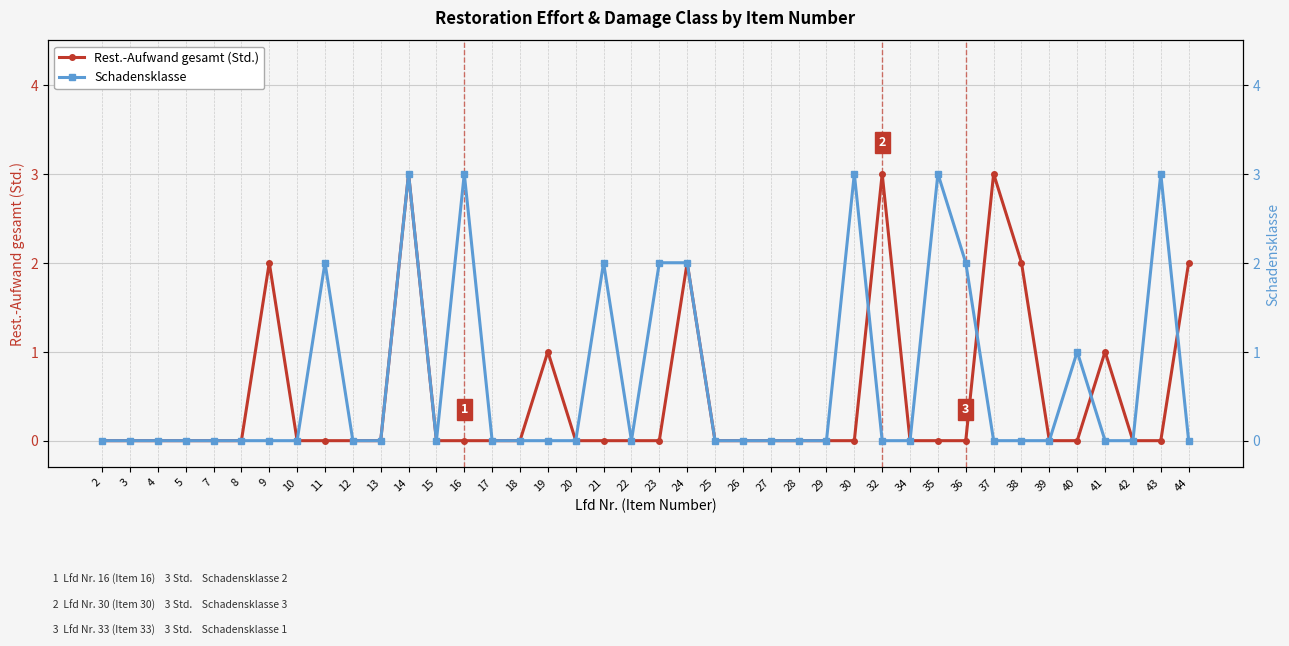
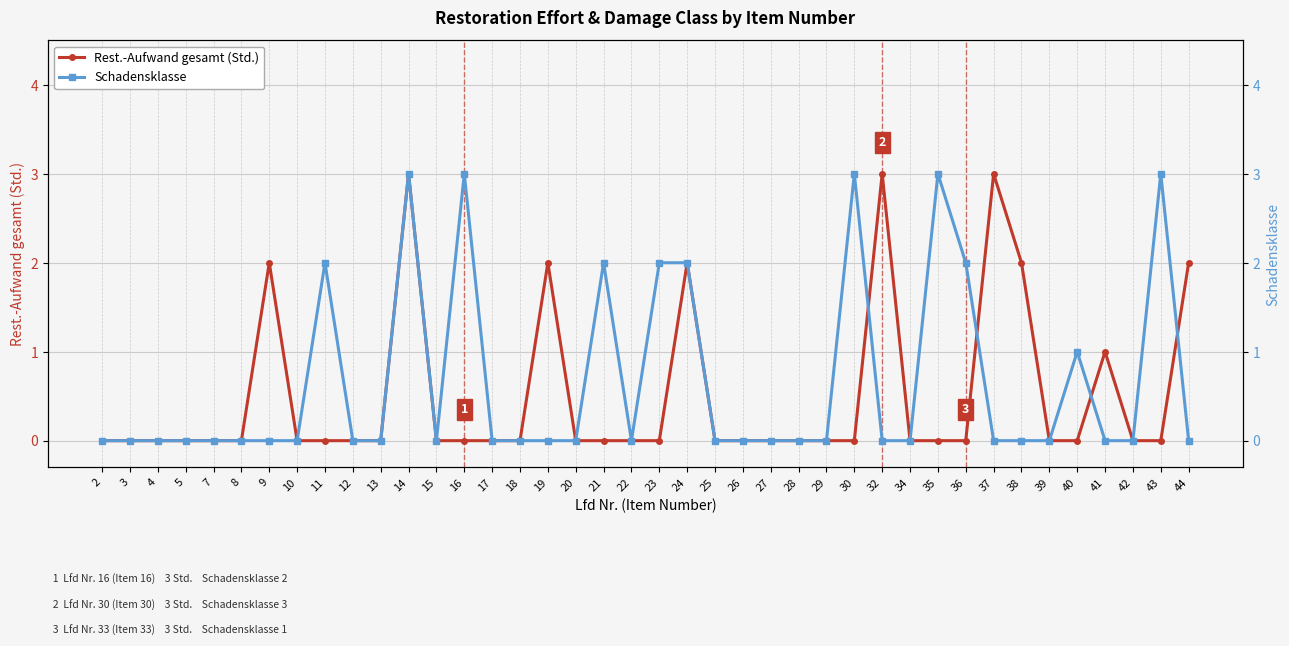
Rest.-Aufwand gesamt (Std.), 19: 1 -> 2
